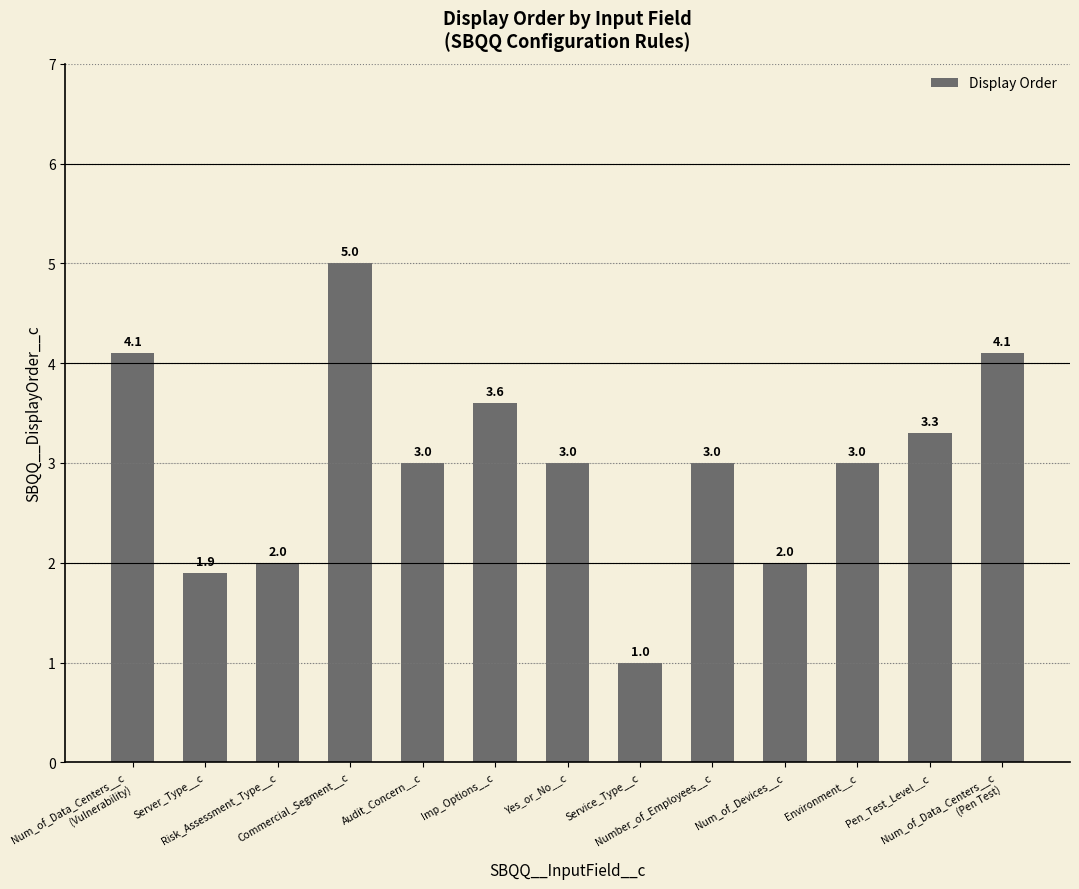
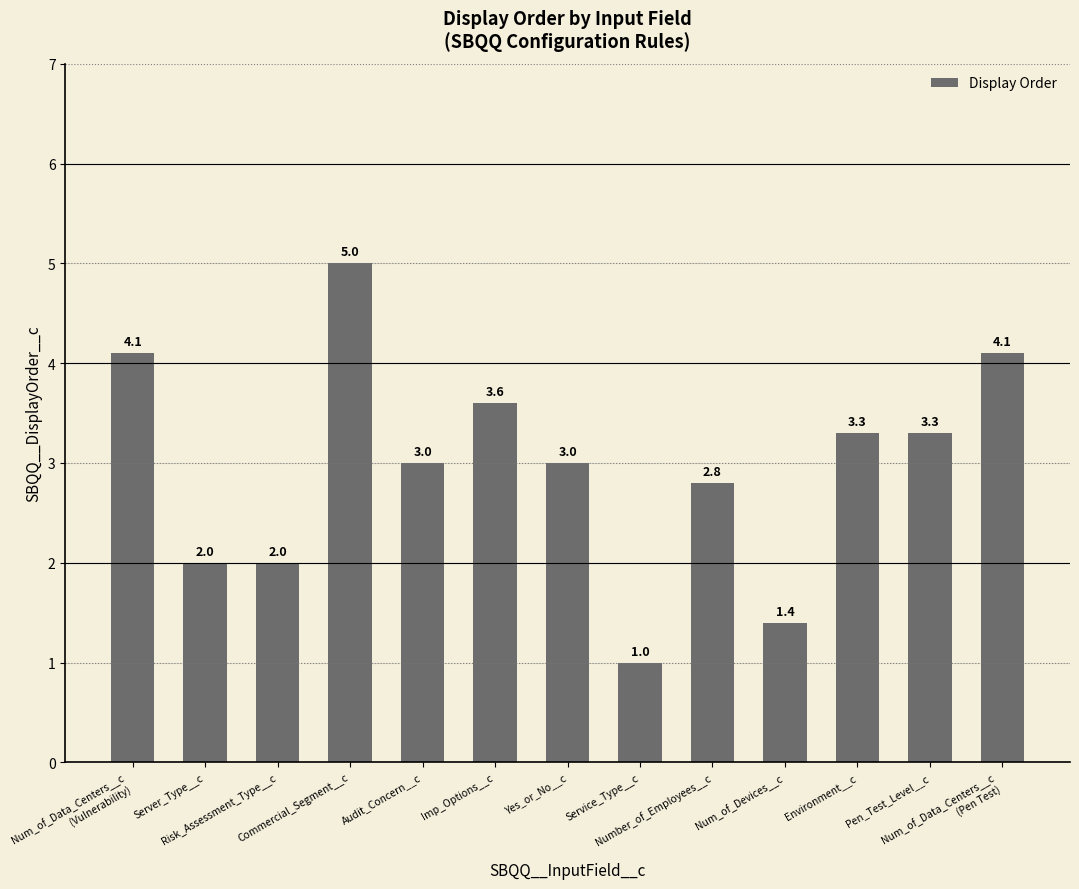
Server_Type__c: 1.9 -> 2.0
Number_of_Employees__c: 3.0 -> 2.8
Num_of_Devices__c: 2.0 -> 1.4
Environment__c: 3.0 -> 3.3
